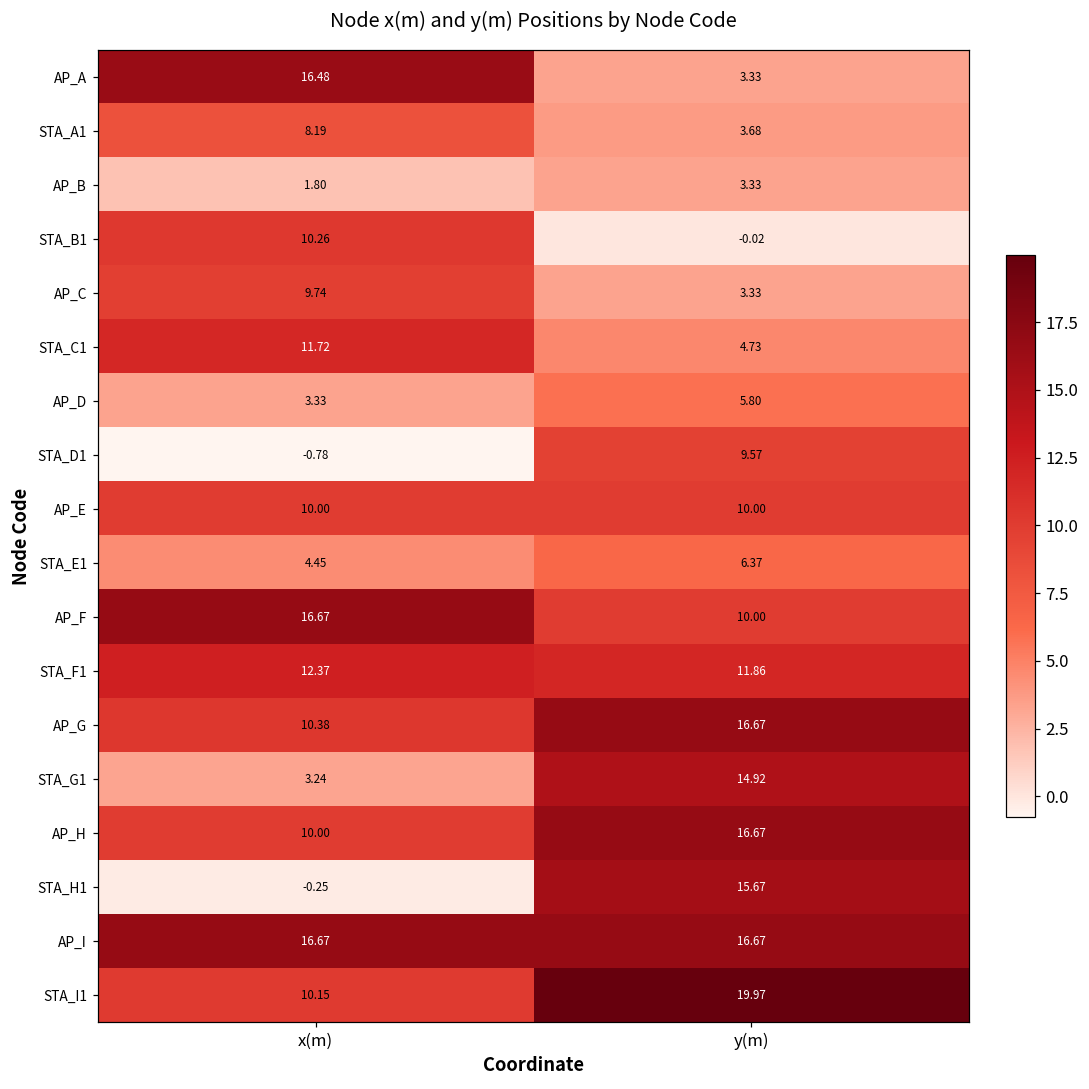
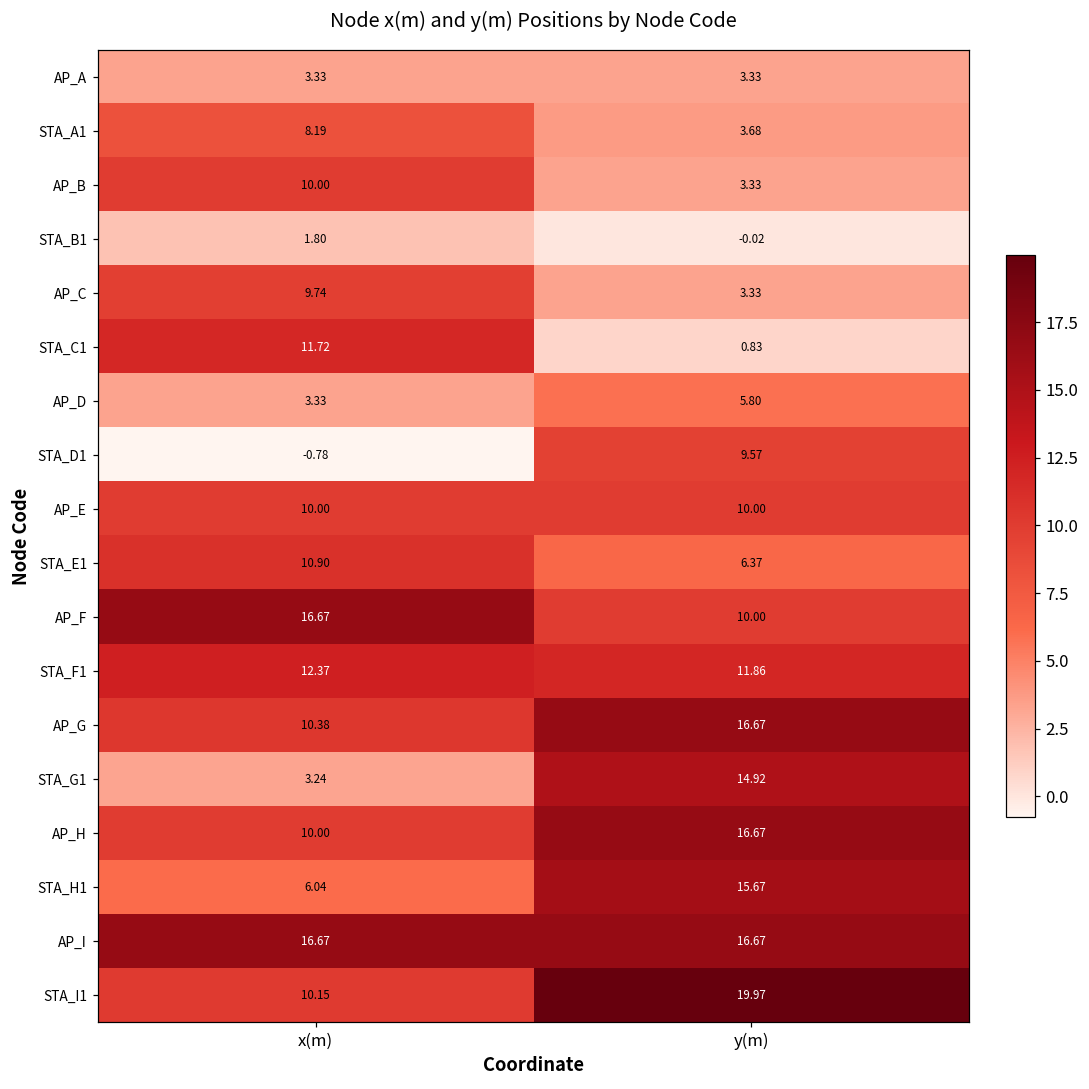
AP_A, x(m): 16.48 -> 3.33
AP_B, x(m): 1.80 -> 10.00
STA_B1, x(m): 10.26 -> 1.80
STA_C1, y(m): 4.73 -> 0.83
STA_E1, x(m): 4.45 -> 10.90
STA_H1, x(m): -0.25 -> 6.04
